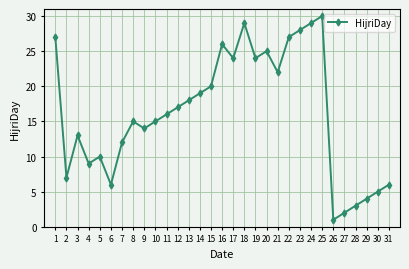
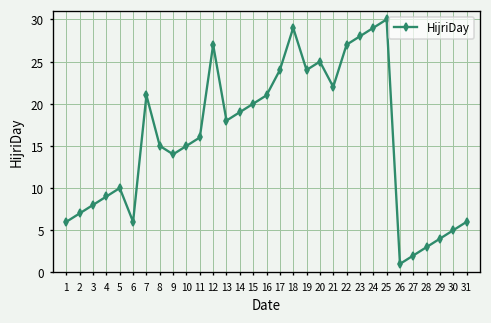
1: 27 -> 6
3: 13 -> 8
7: 12 -> 21
12: 17 -> 27
16: 26 -> 21
